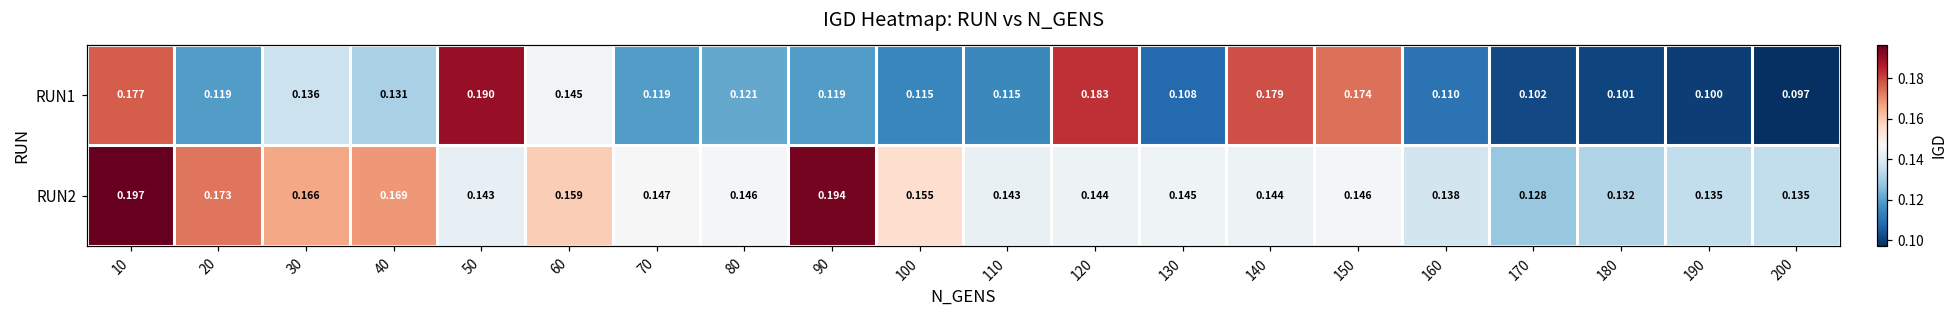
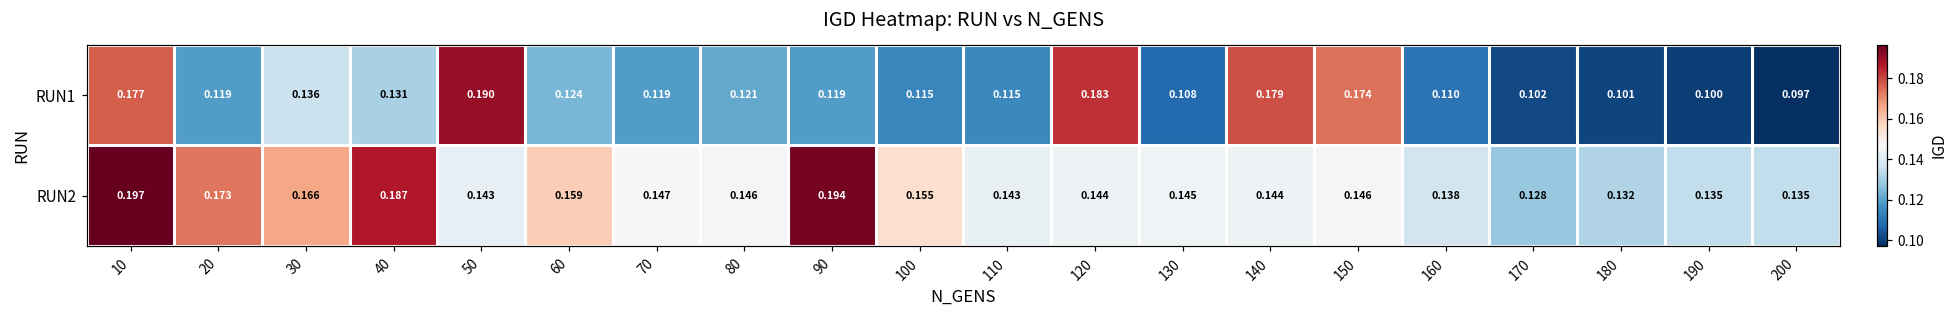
RUN1, 60: 0.145 -> 0.124
RUN2, 40: 0.169 -> 0.187
